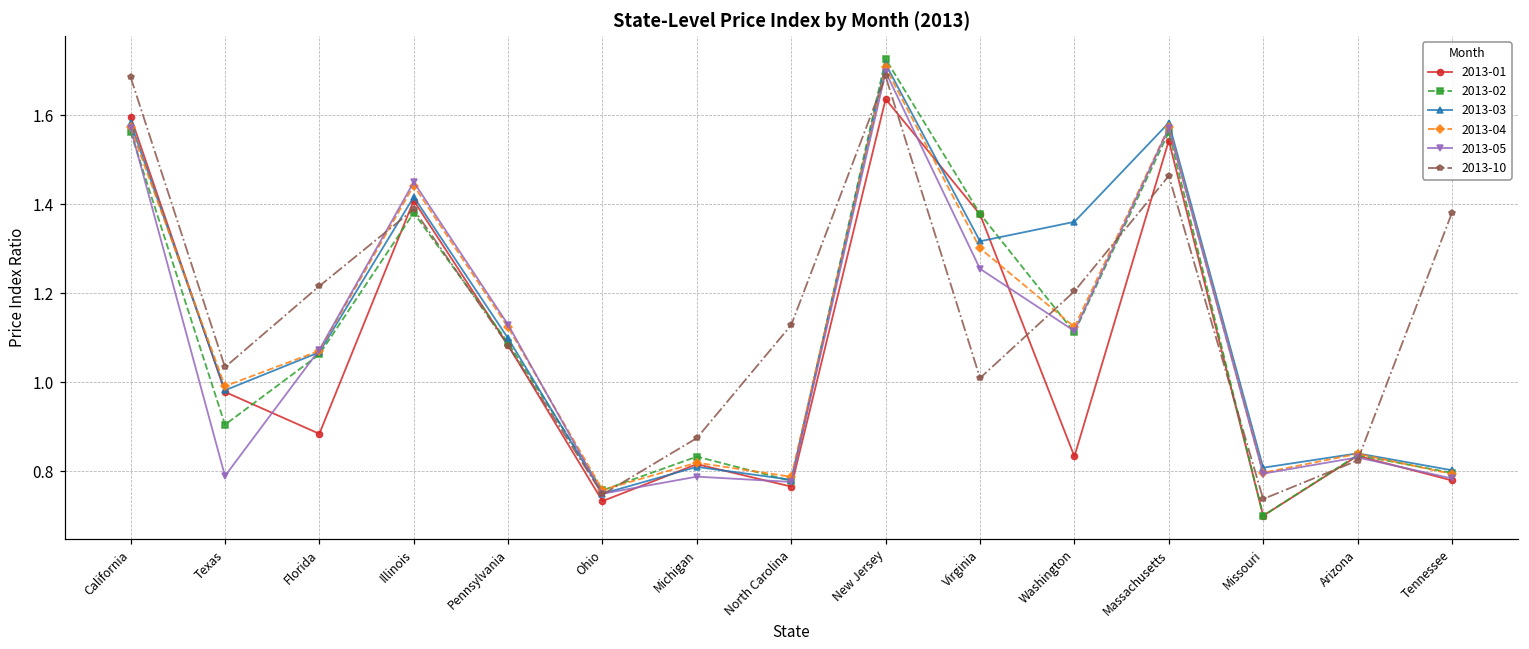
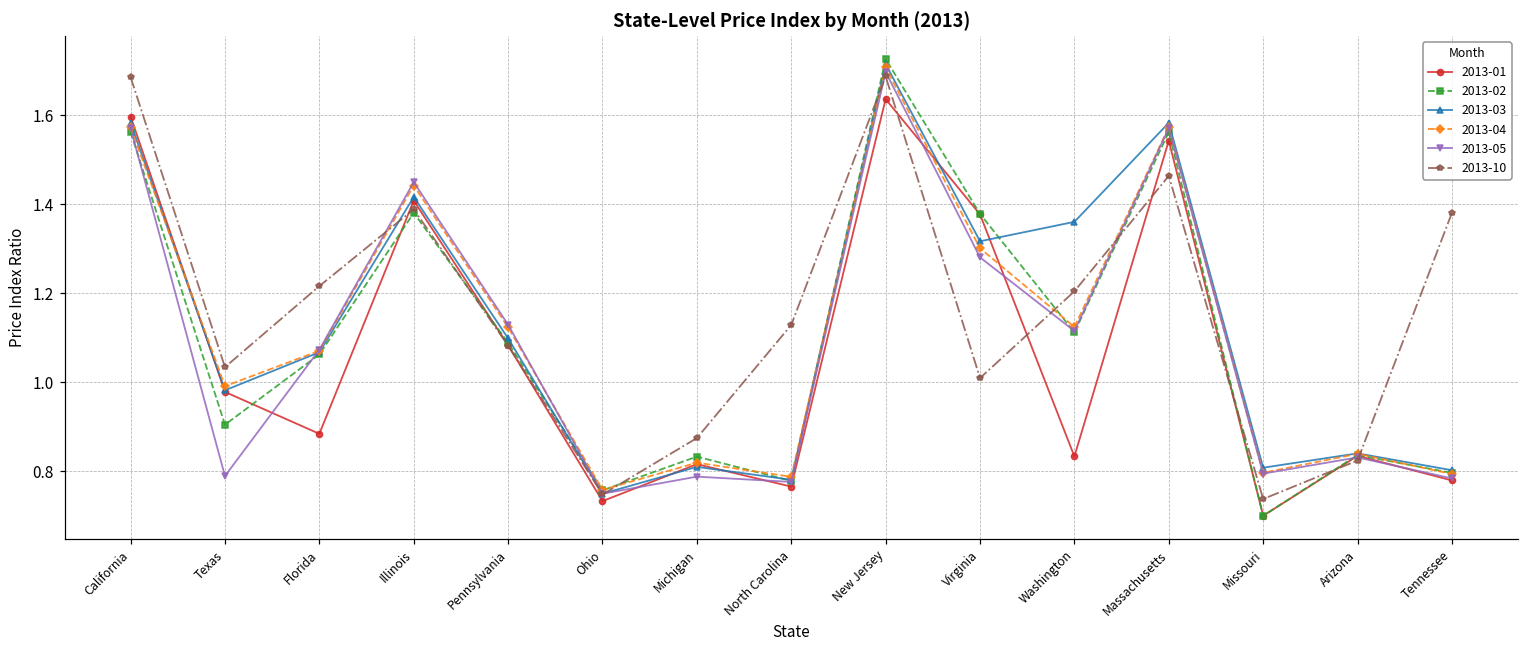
2013-05, Virginia: 1.26 -> 1.28
